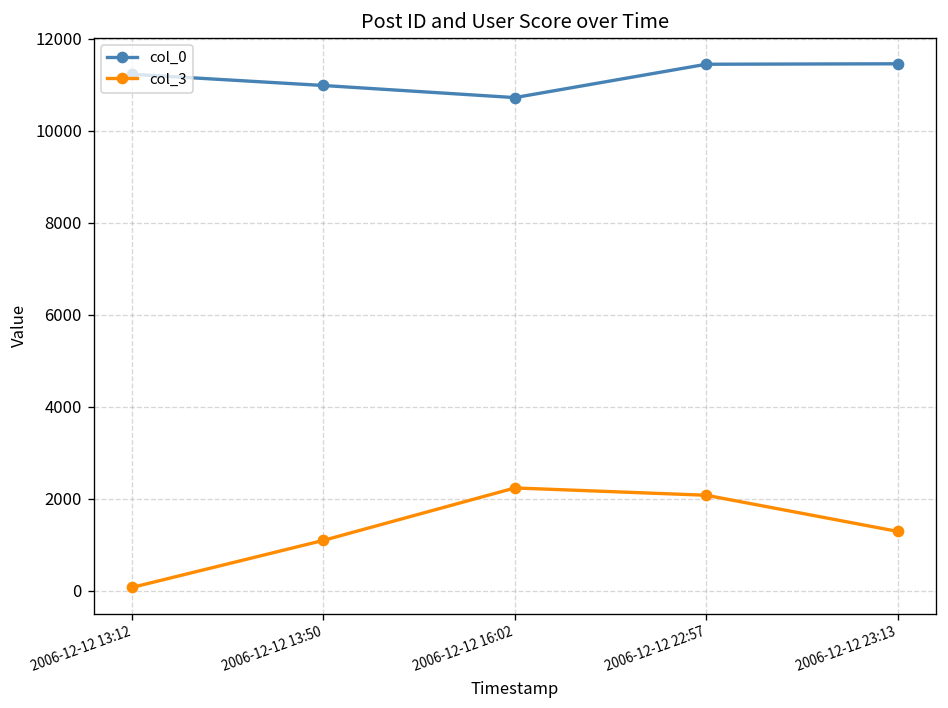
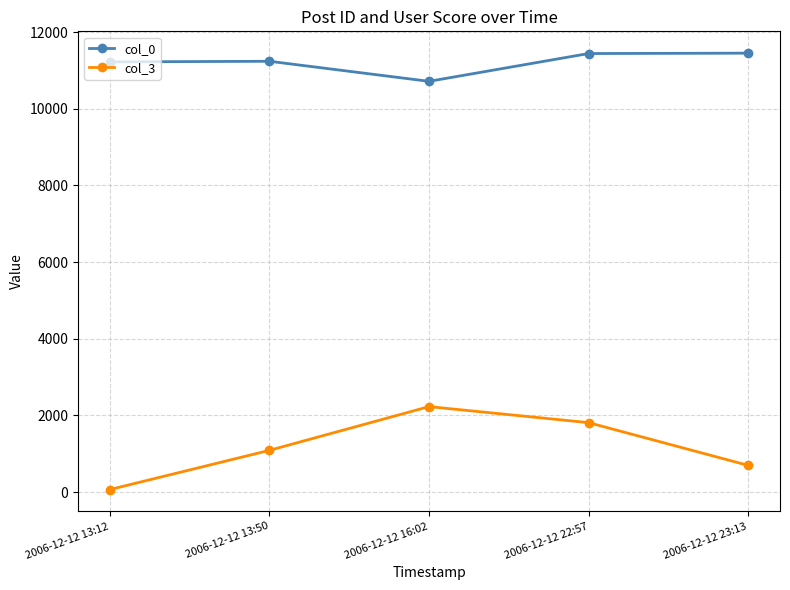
col_0, 2006-12-12 13:50: 11000 -> 11200
col_3, 2006-12-12 22:57: 2100 -> 1800
col_3, 2006-12-12 23:13: 1300 -> 700
